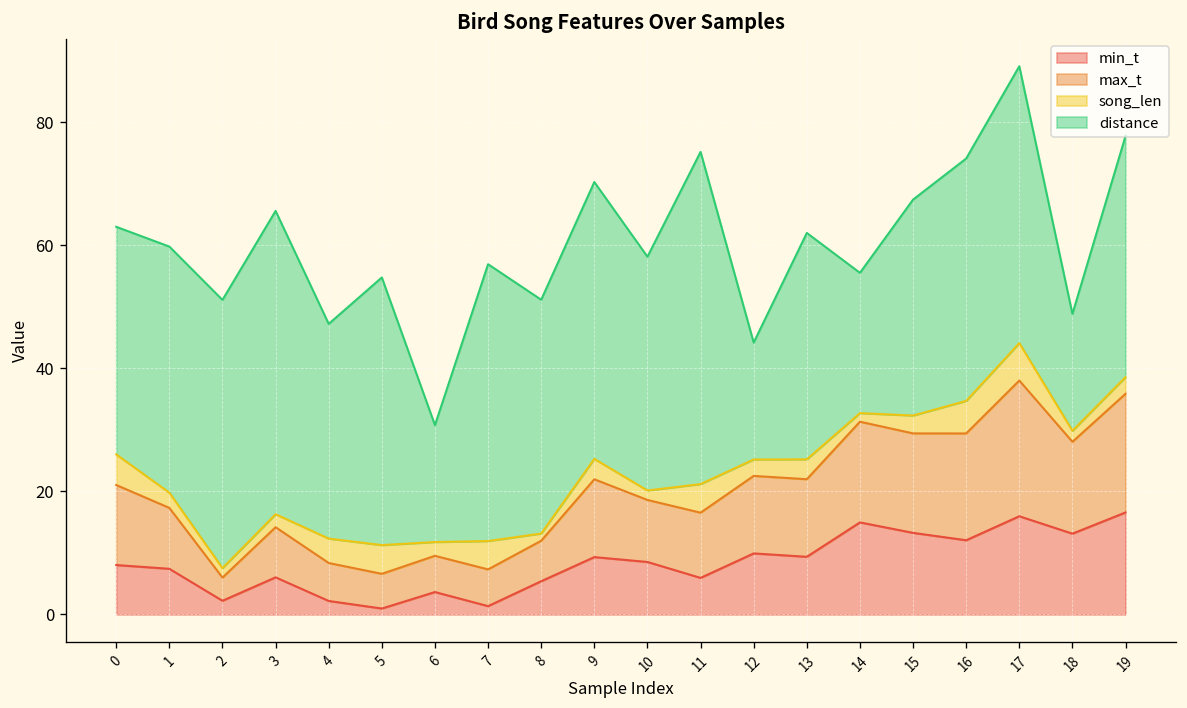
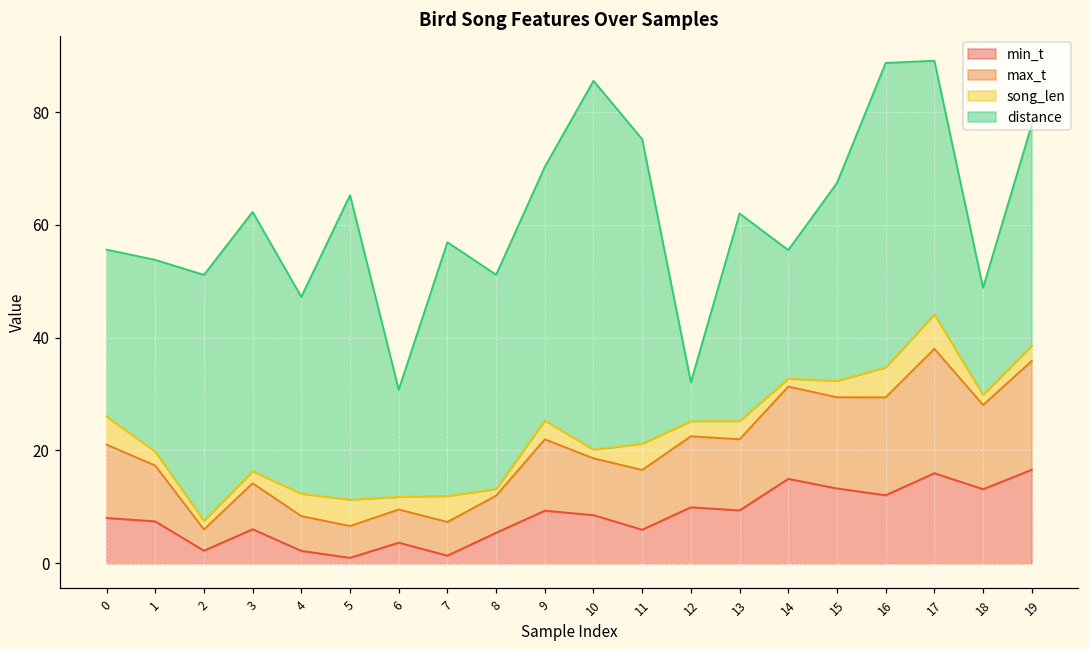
distance, 0: 37 -> 30
distance, 1: 40 -> 34
distance, 3: 49 -> 46
distance, 5: 44 -> 54
distance, 10: 38 -> 65
distance, 12: 19 -> 7
distance, 16: 39 -> 54
